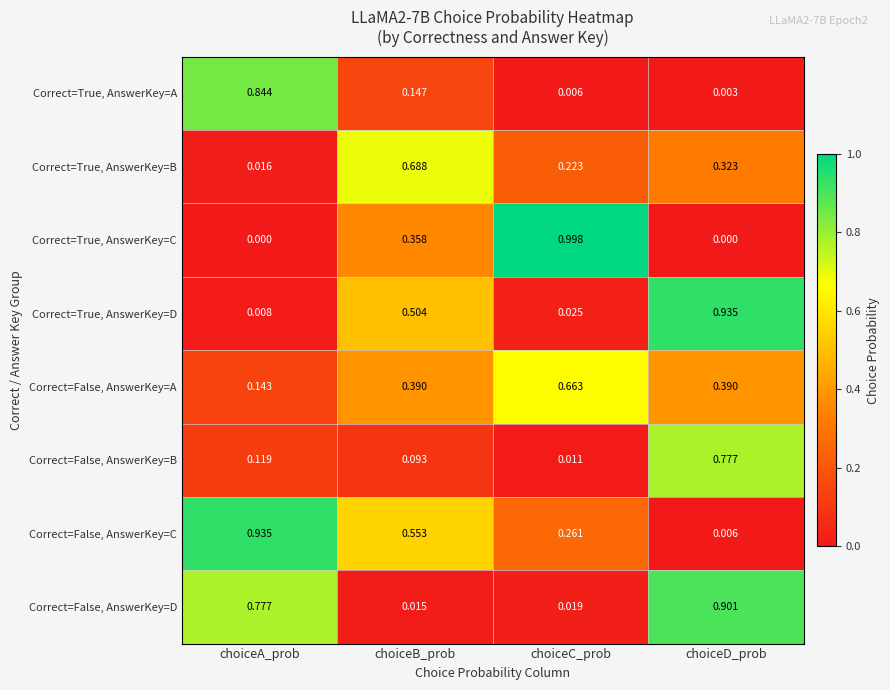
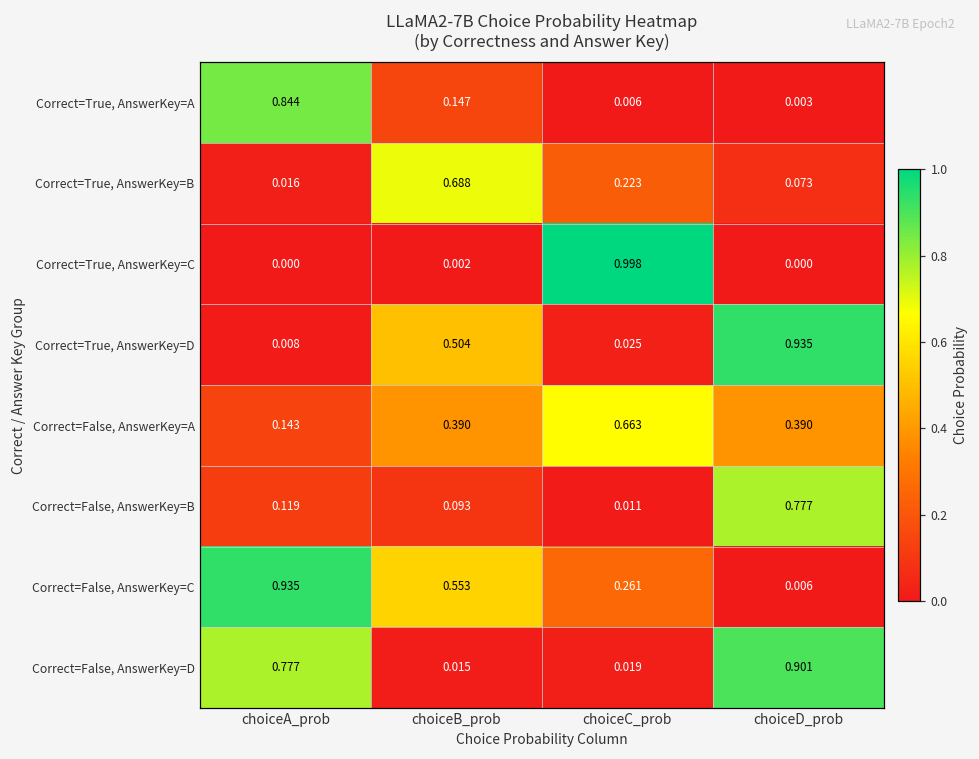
Correct=True, AnswerKey=B, choiceD_prob: 0.323 -> 0.073
Correct=True, AnswerKey=C, choiceB_prob: 0.358 -> 0.002
